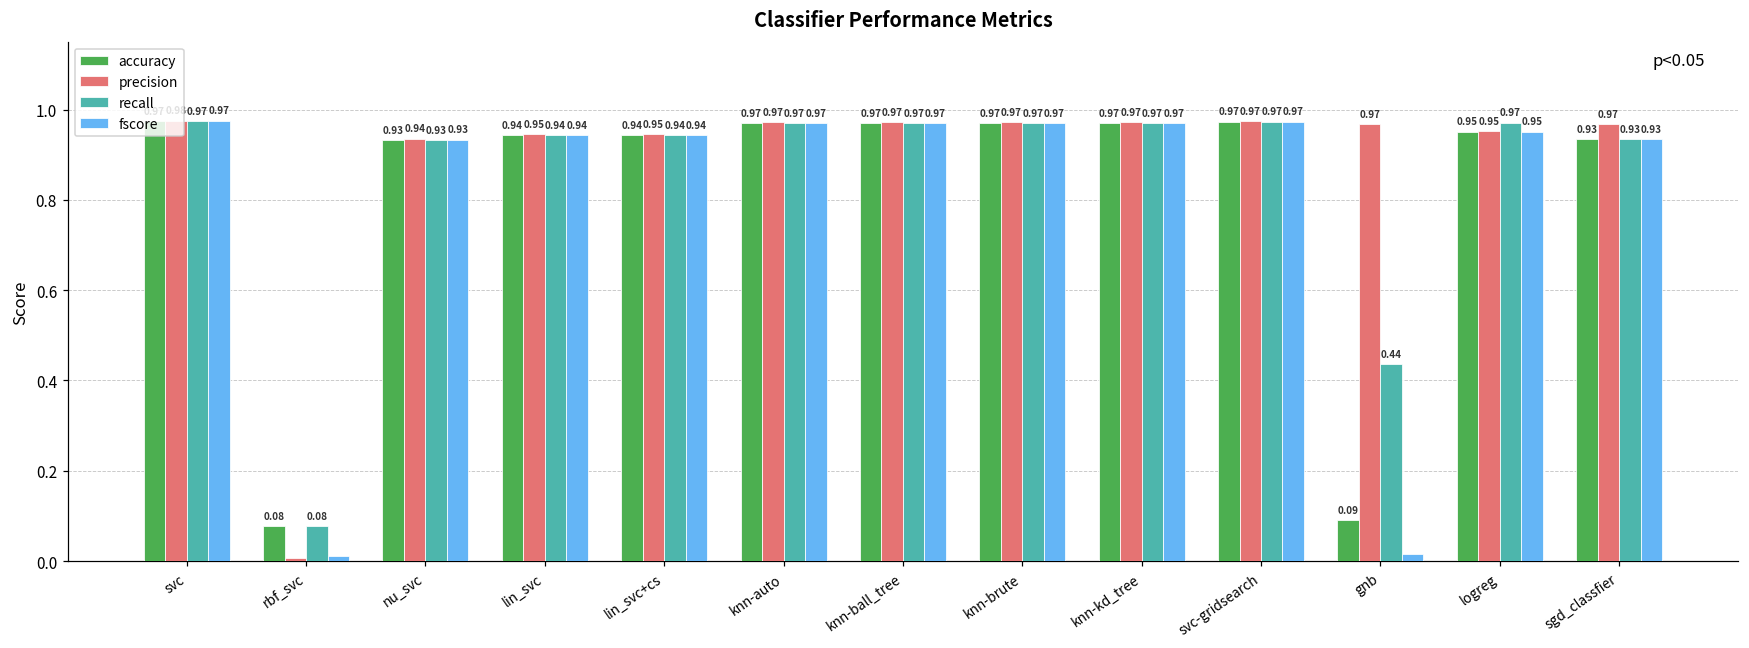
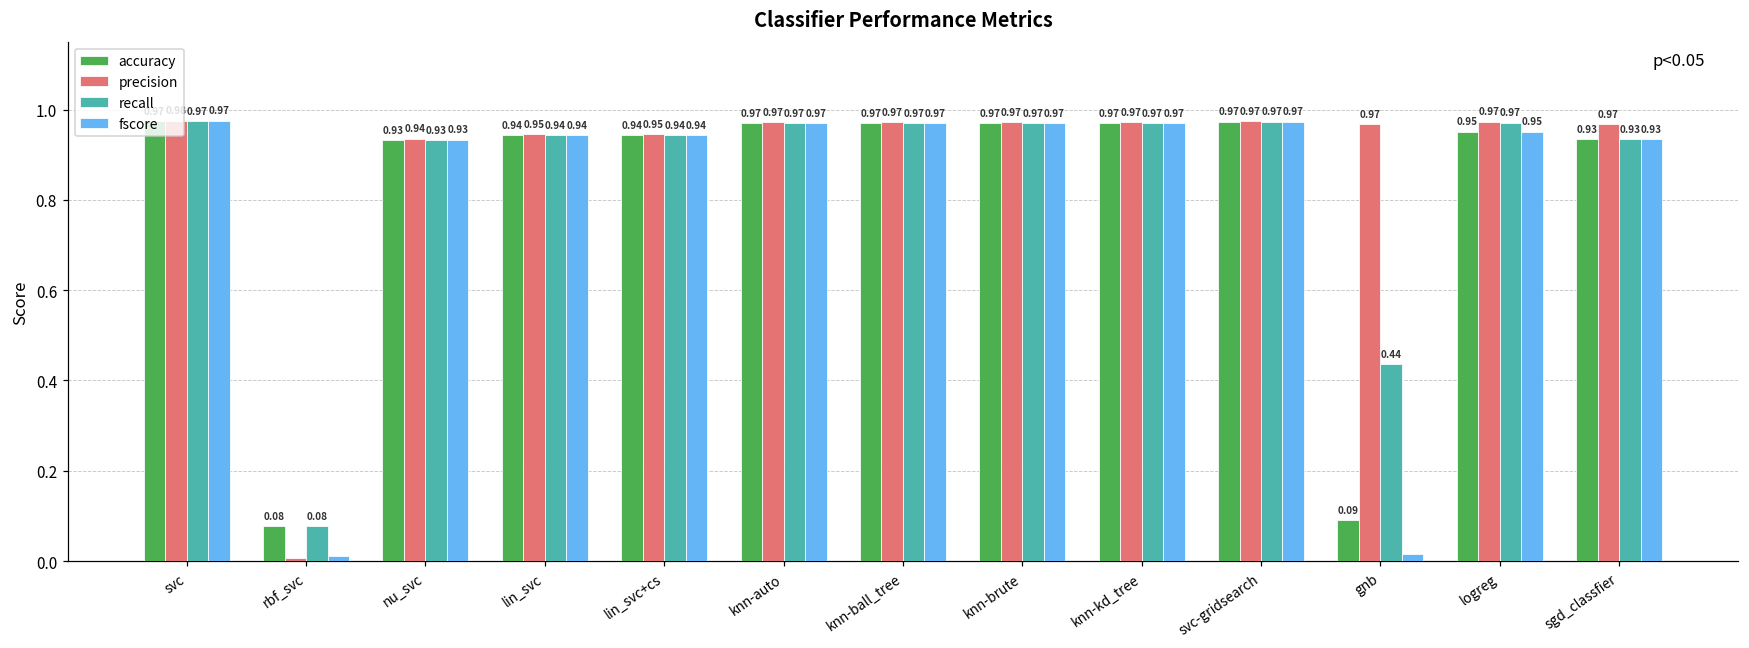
precision, logreg: 0.95 -> 0.97
